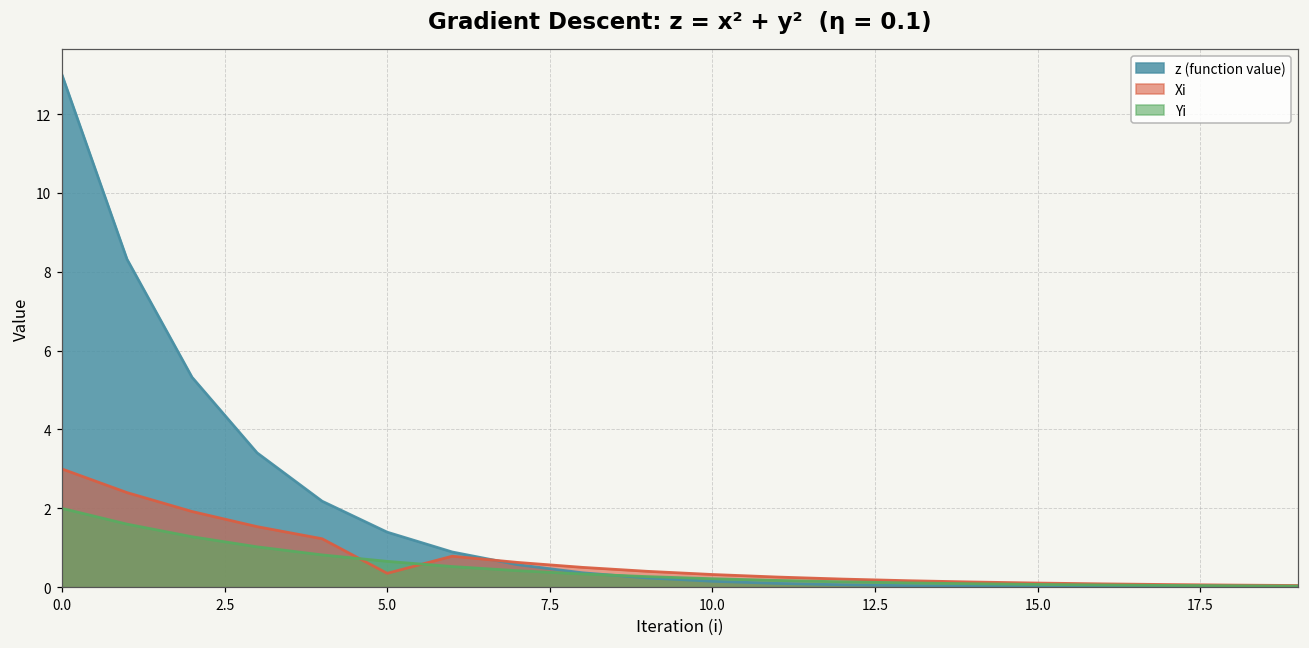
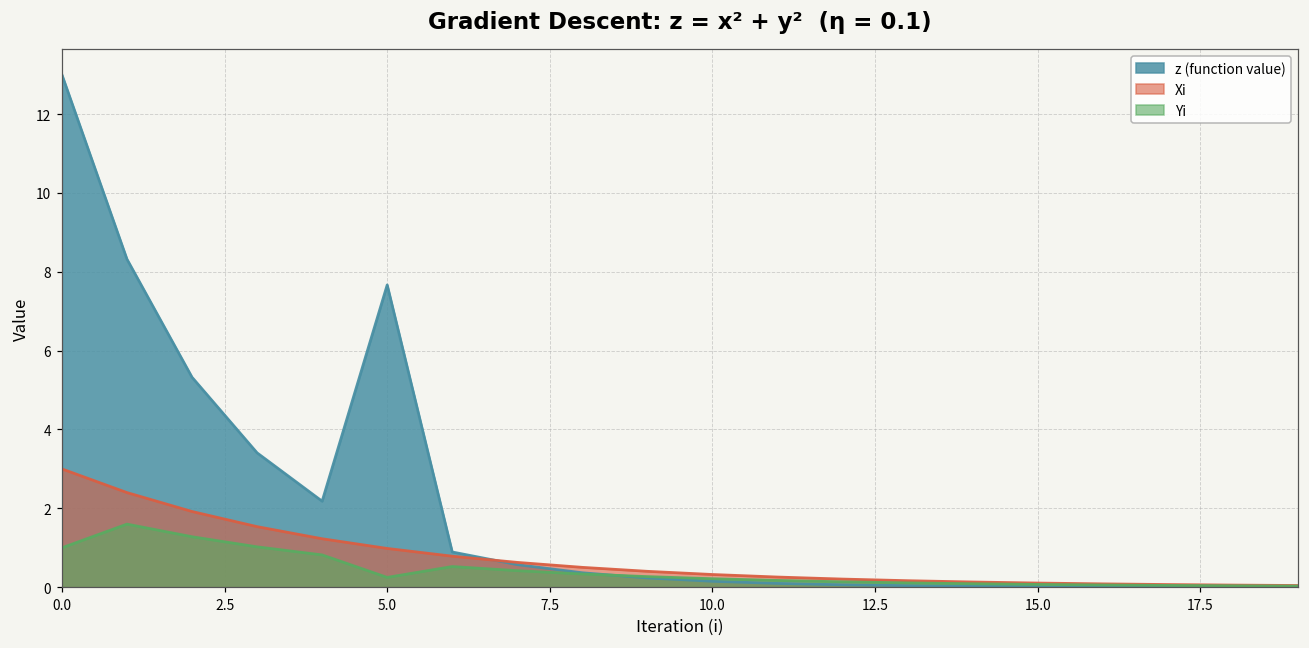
Yi, 0.0: 2 -> 1
z (function value), 5.0: 1.4 -> 7.7
Xi, 5.0: 0.4 -> 1.0
Yi, 5.0: 0.7 -> 0.2
